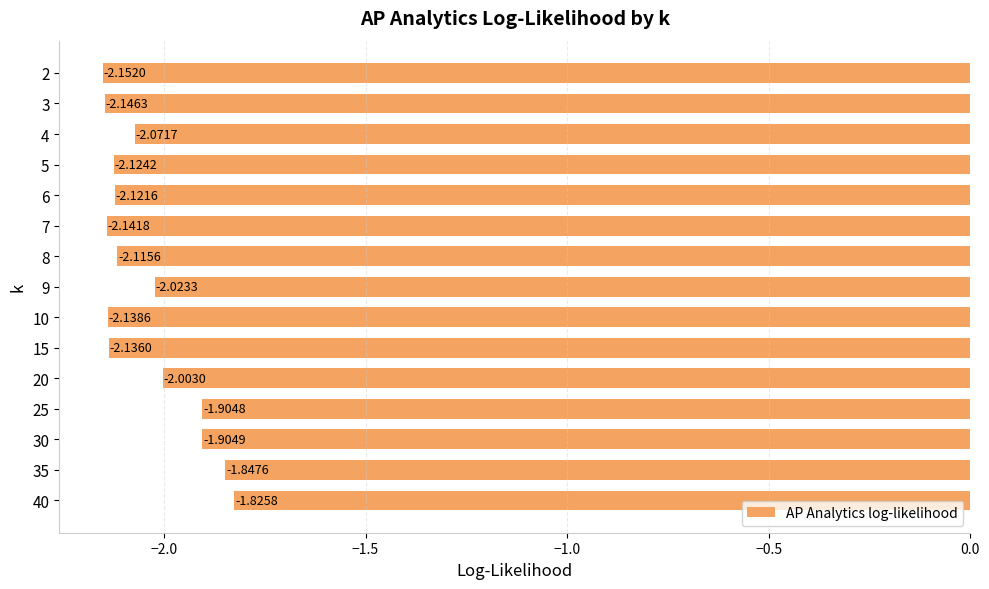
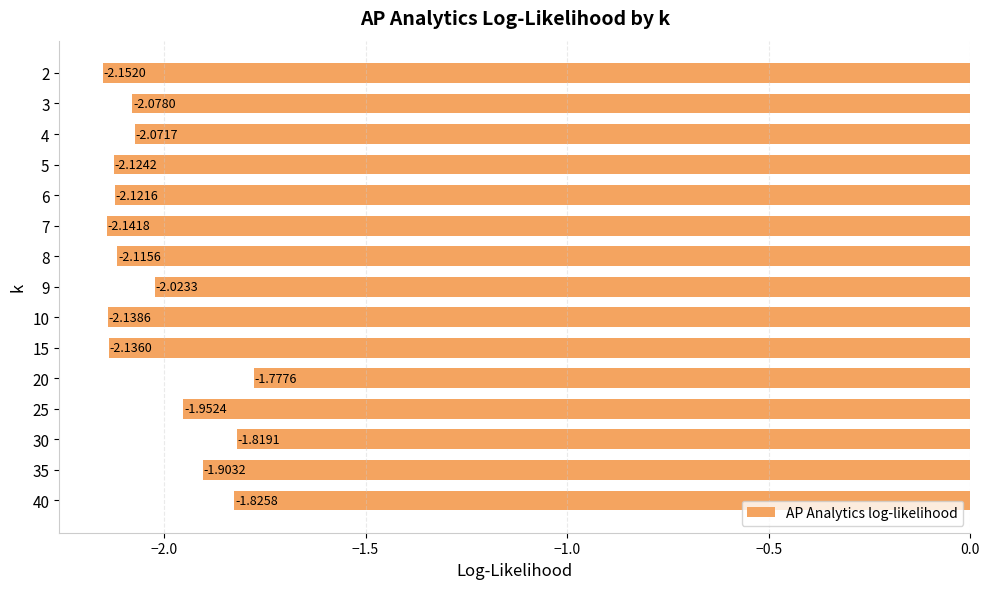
3: -2.1463 -> -2.0780
20: -2.0030 -> -1.7776
25: -1.9048 -> -1.9524
30: -1.9049 -> -1.8191
35: -1.8476 -> -1.9032
